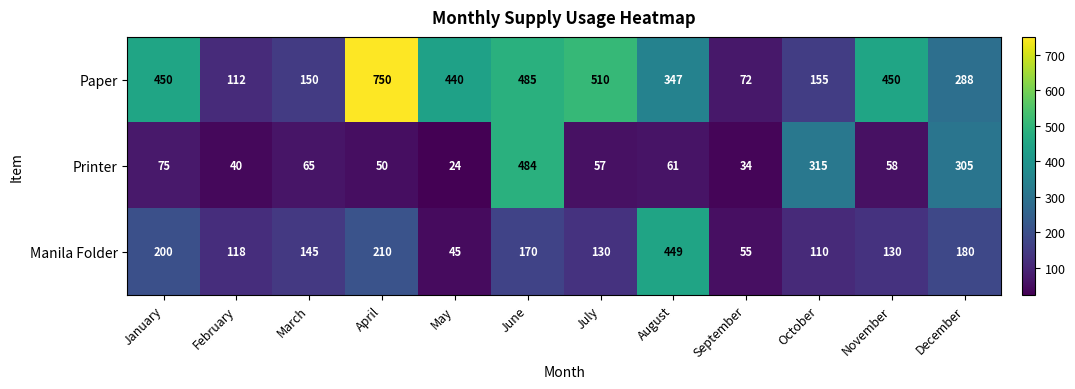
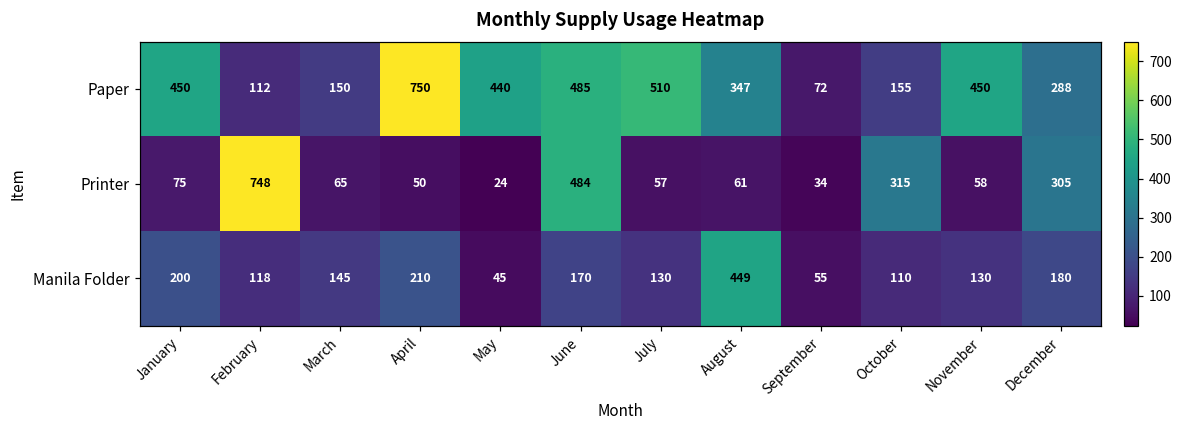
Printer, February: 40 -> 748
